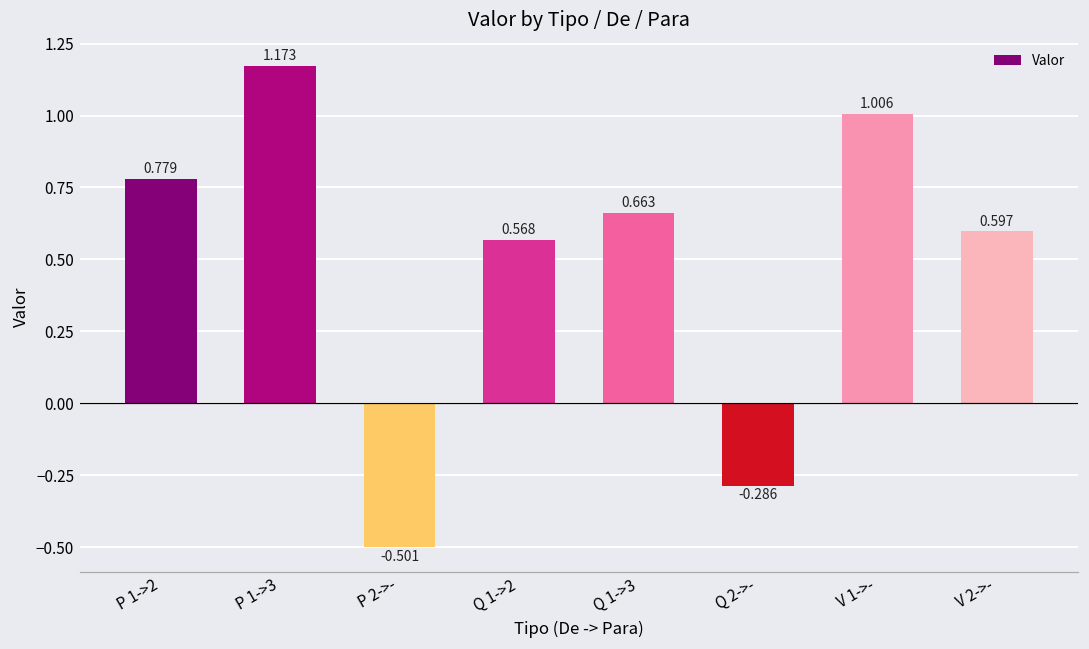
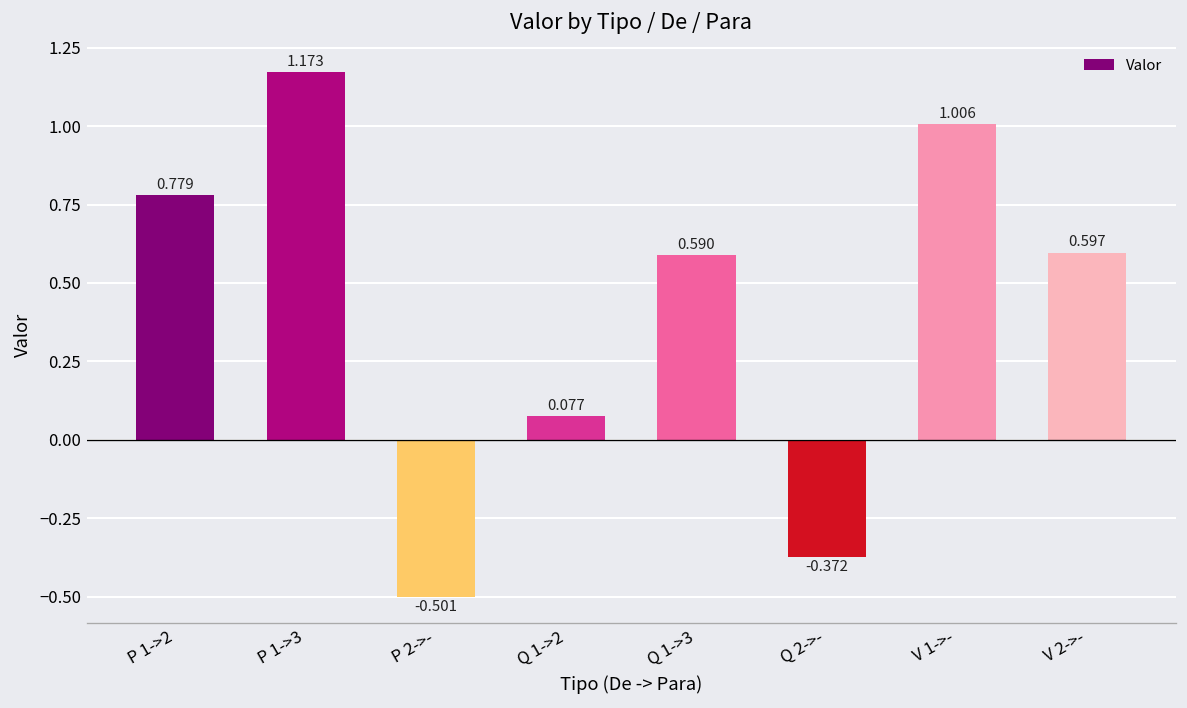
Q 1->2: 0.568 -> 0.077
Q 1->3: 0.663 -> 0.590
Q 2->-: -0.286 -> -0.372
